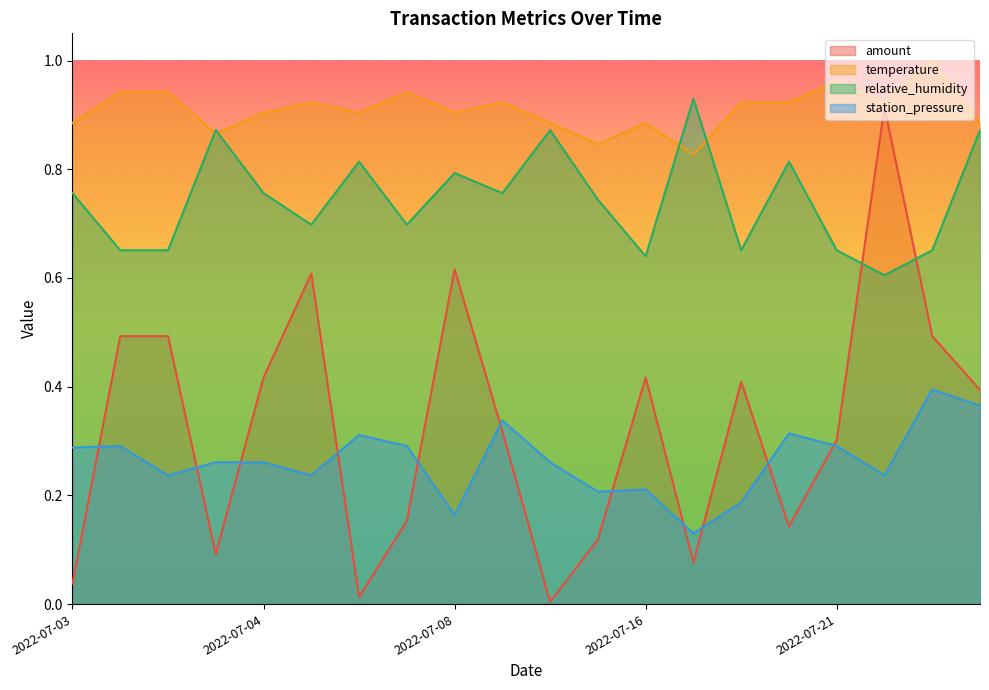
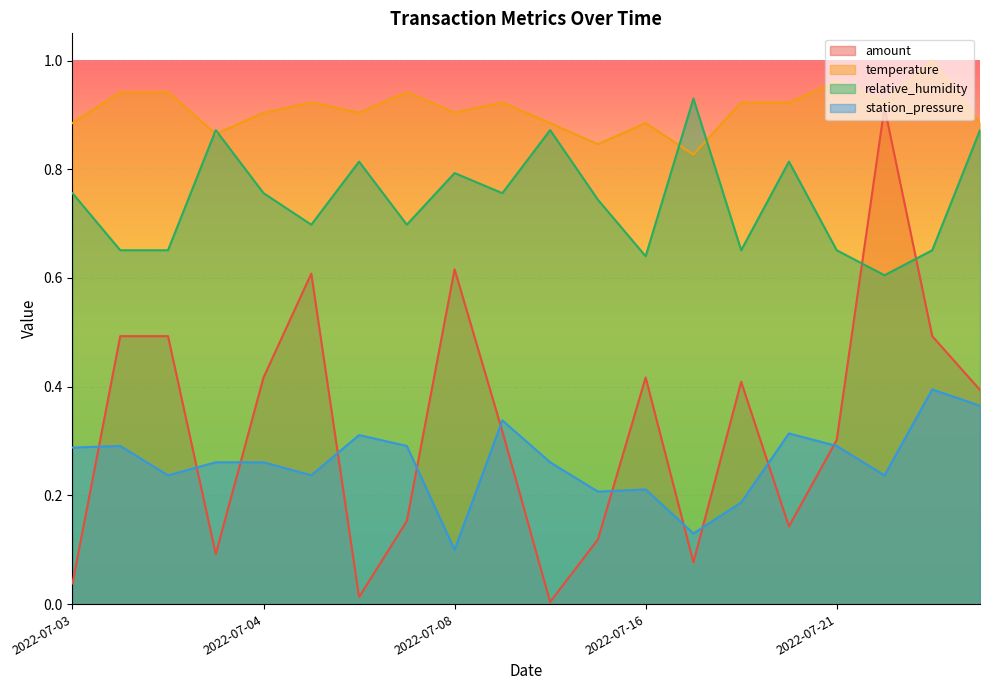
station_pressure, 2022-07-08: 0.16 -> 0.10
